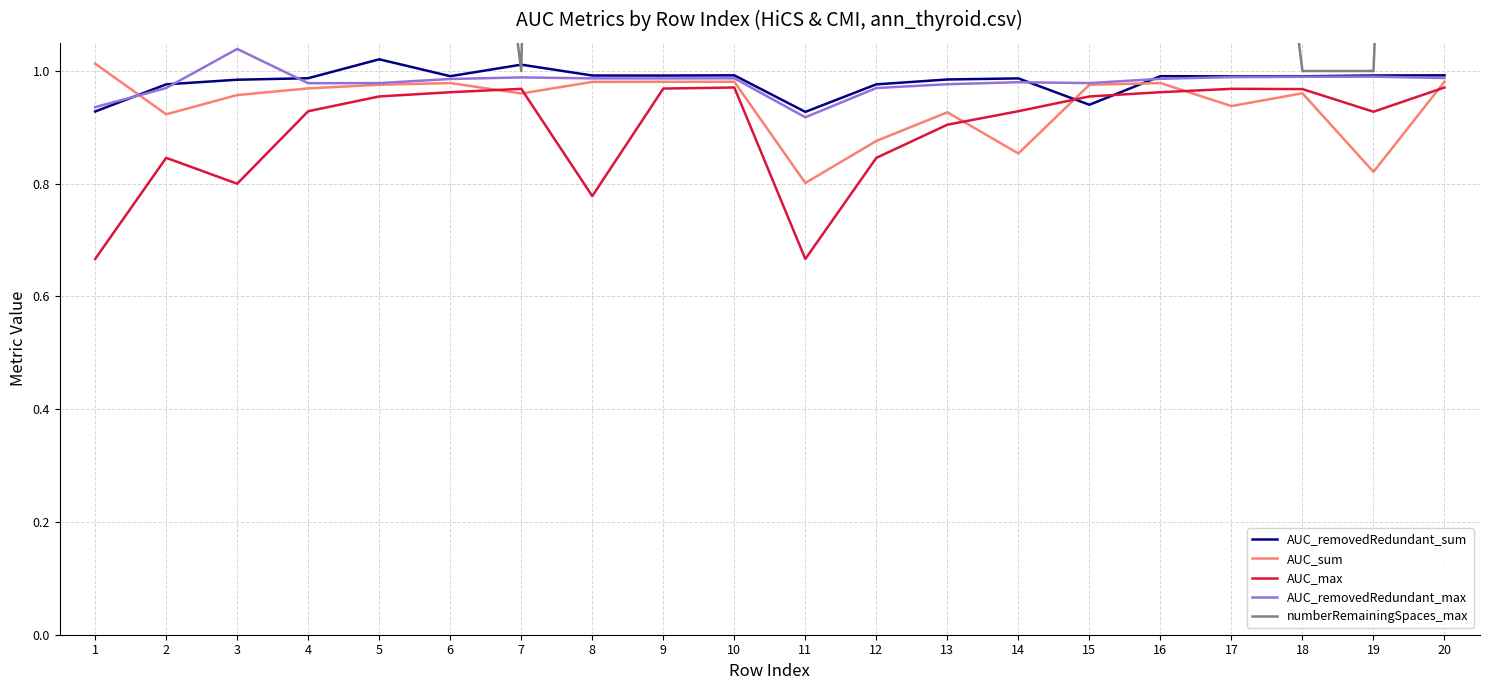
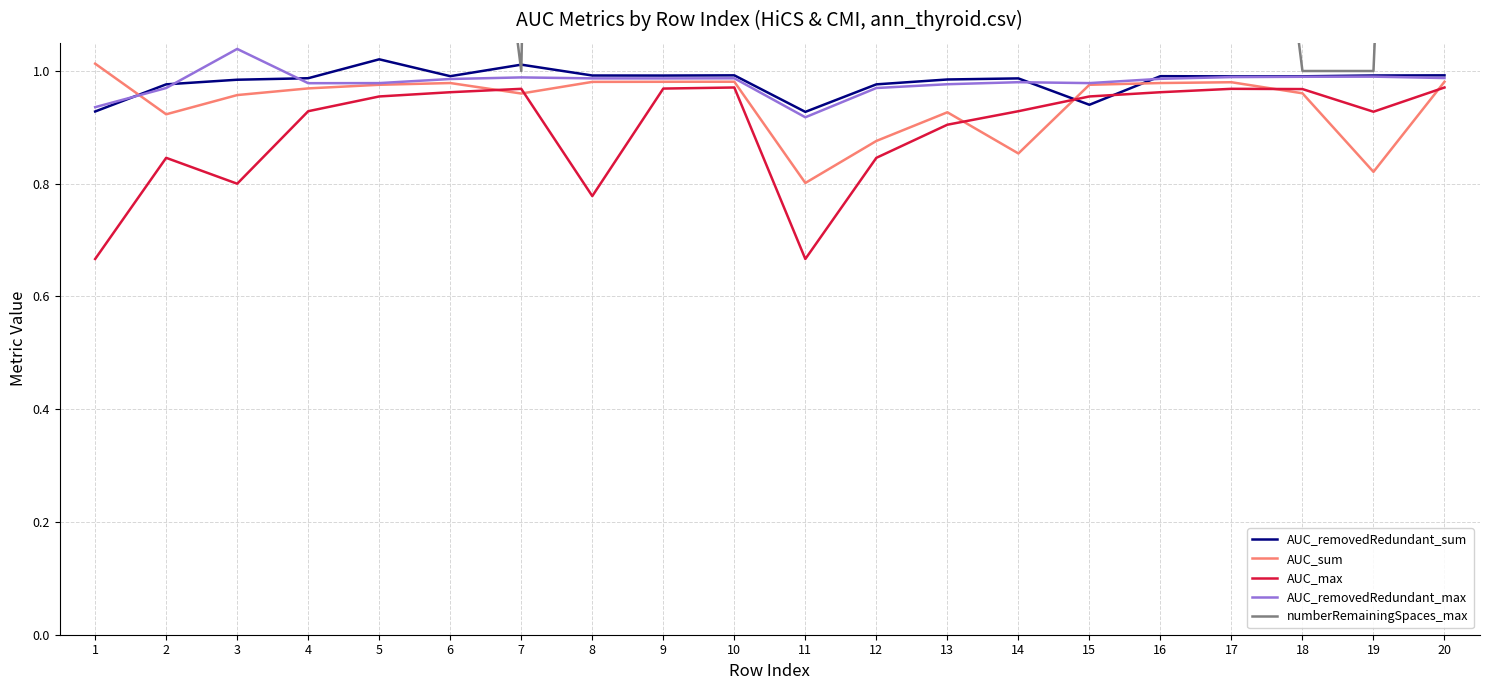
AUC_sum, 17: 0.94 -> 0.98
